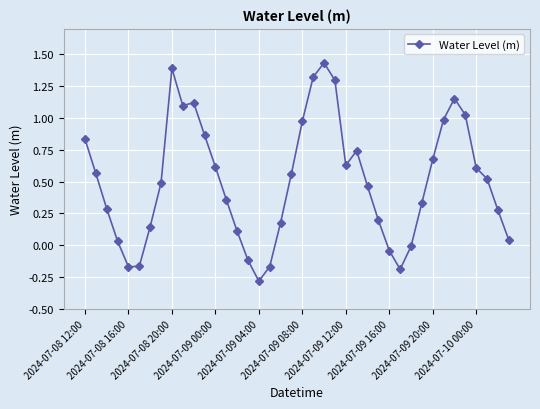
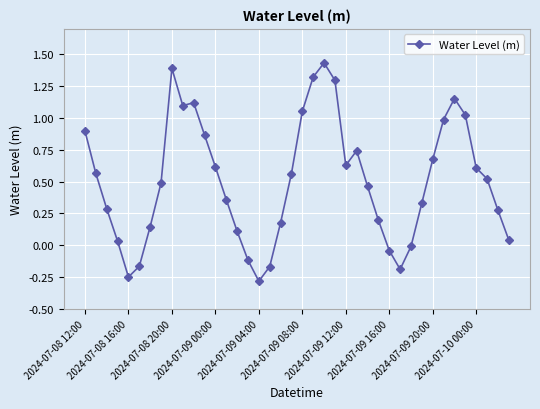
2024-07-08 12:00: 0.83 -> 0.90
2024-07-08 16:00: -0.17 -> -0.25
2024-07-09 08:00: 0.97 -> 1.05
